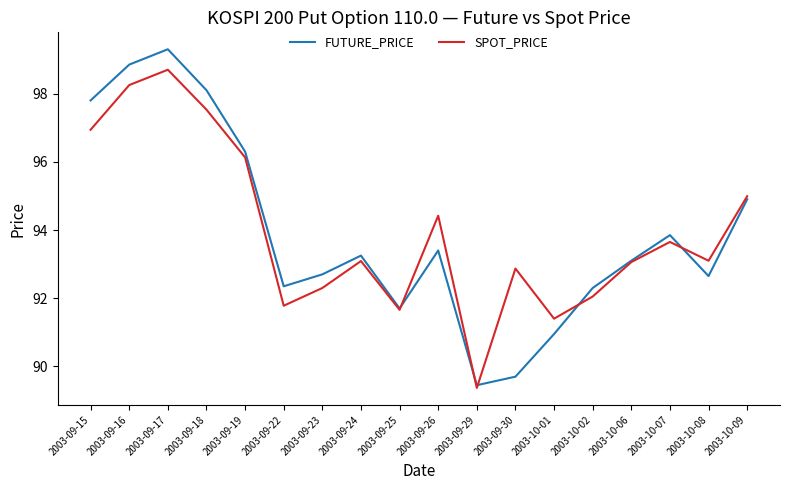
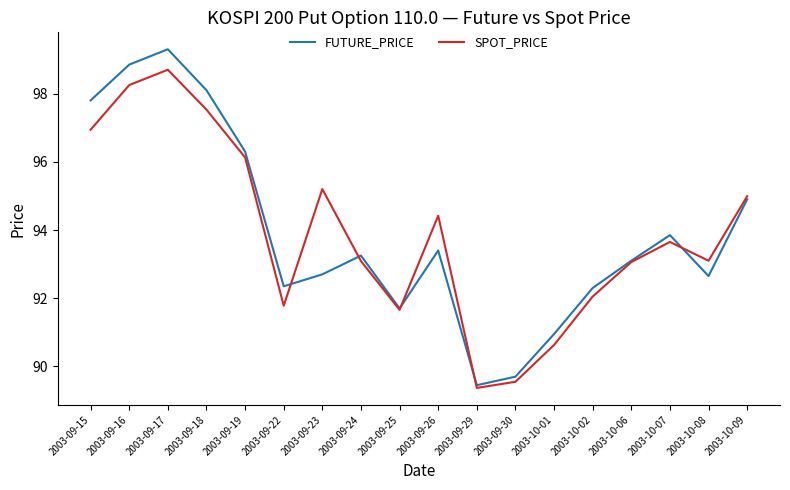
SPOT_PRICE, 2003-09-23: 92.3 -> 95.2
SPOT_PRICE, 2003-09-30: 92.9 -> 89.6
SPOT_PRICE, 2003-10-01: 91.4 -> 90.6
